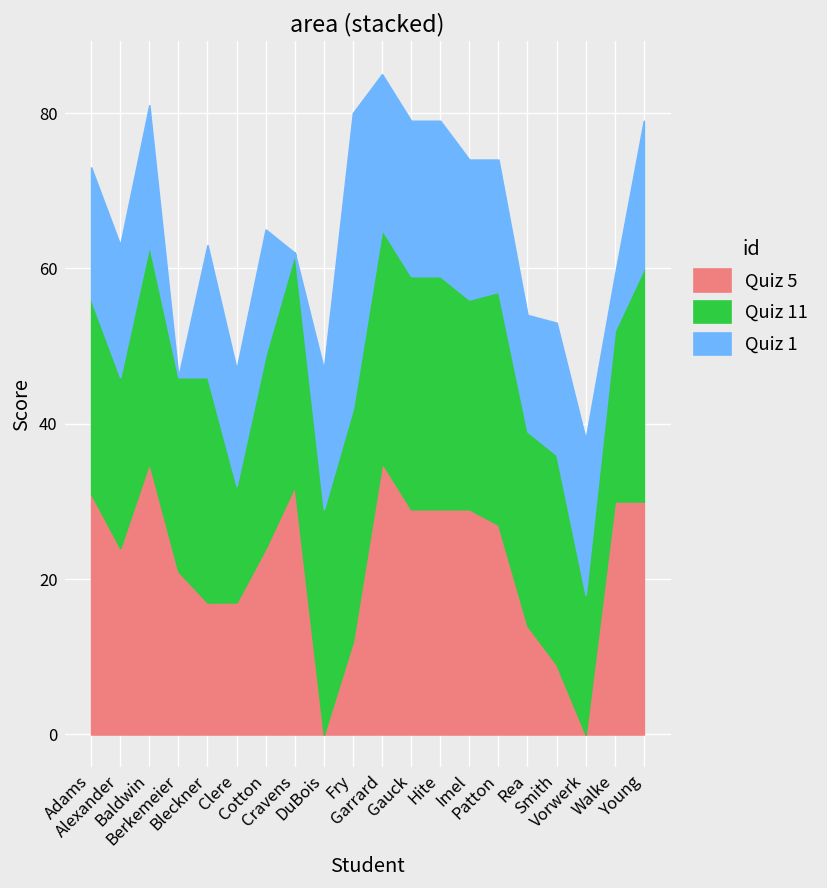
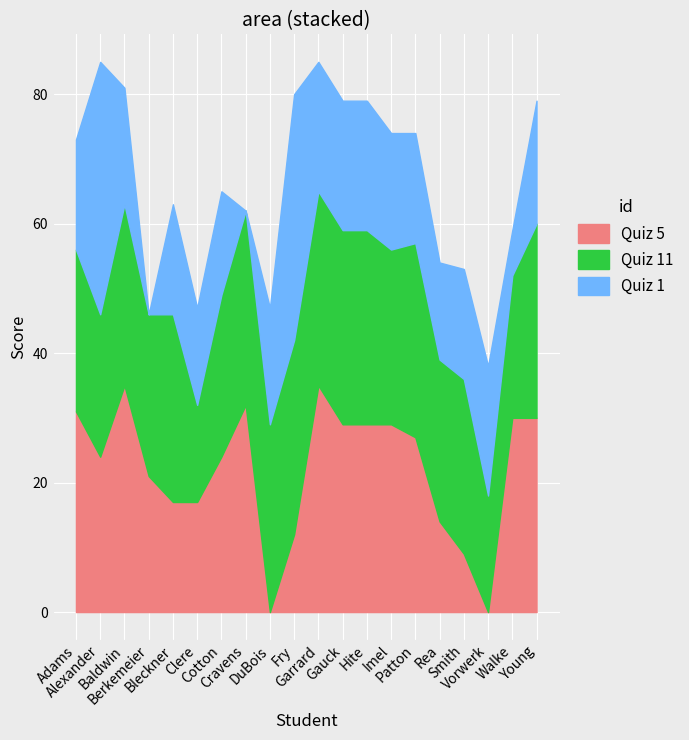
Quiz 1, Alexander: 17 -> 39
